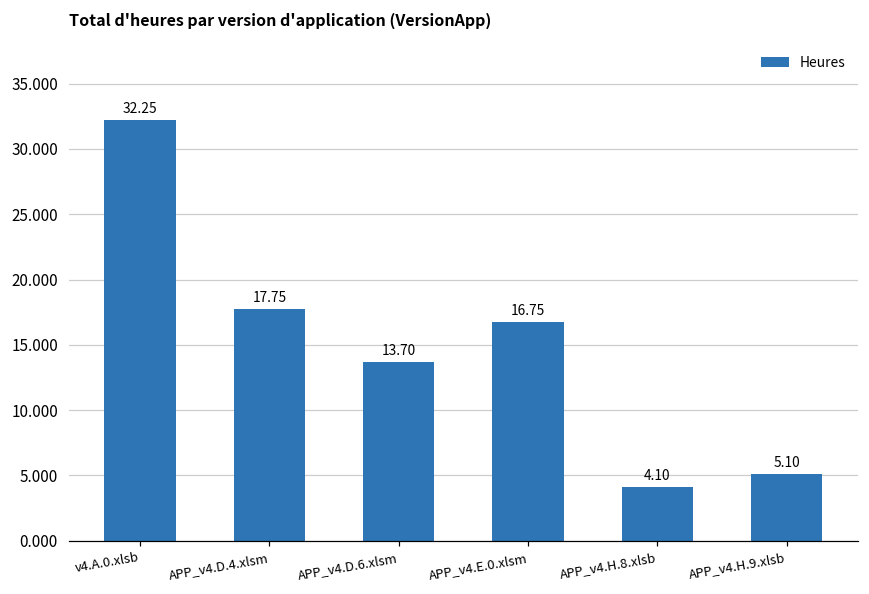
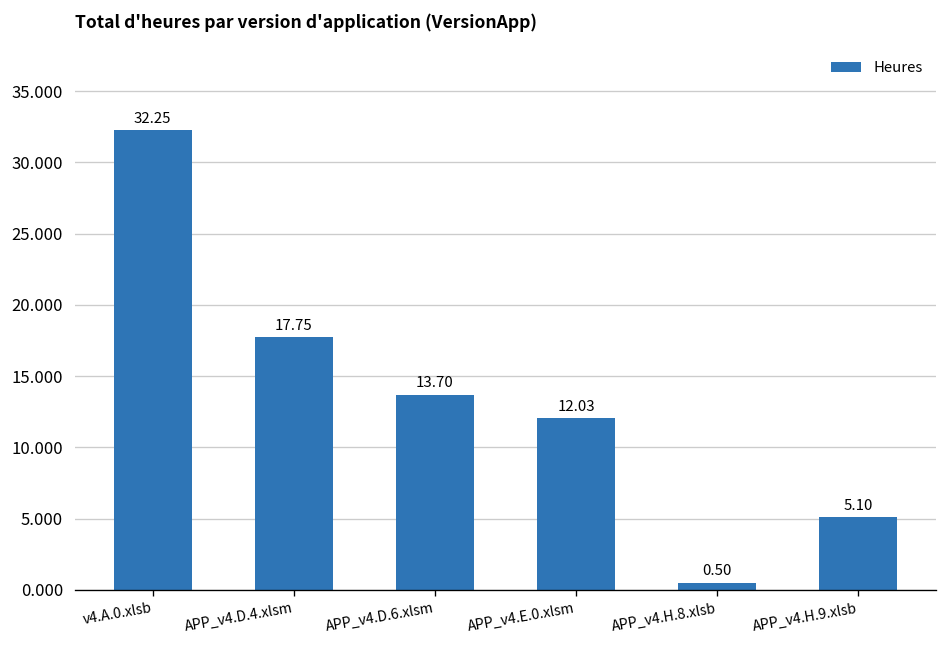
APP_v4.E.0.xlsm: 16.75 -> 12.03
APP_v4.H.8.xlsb: 4.10 -> 0.50
